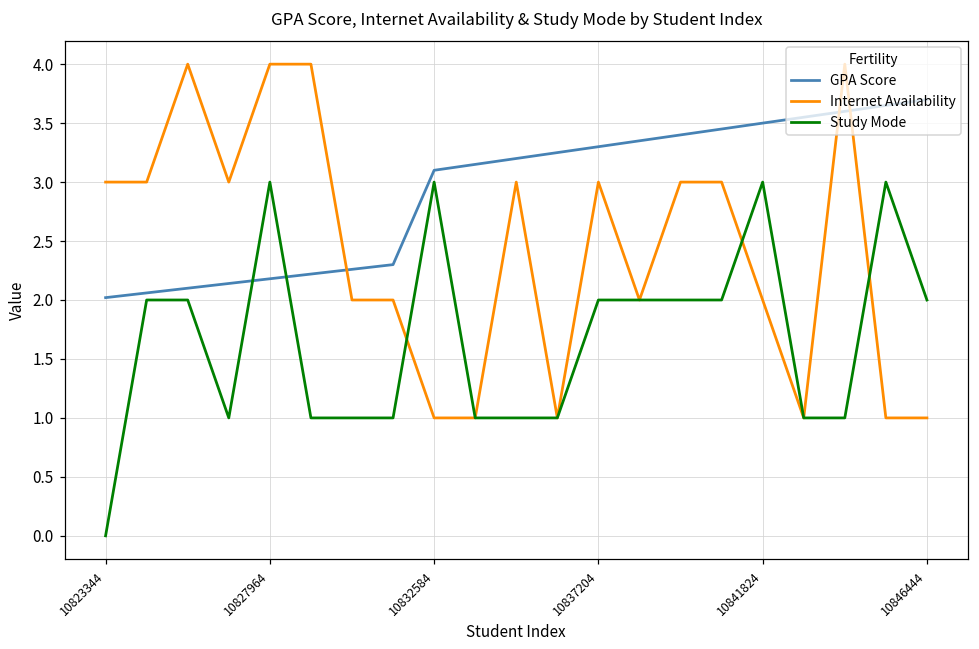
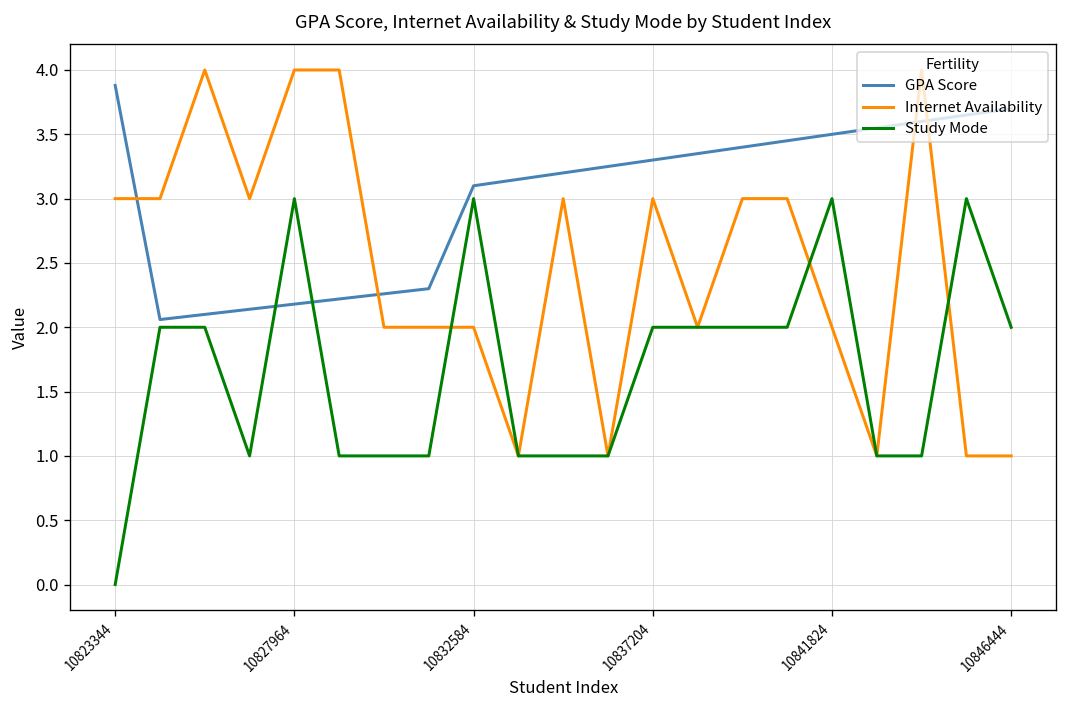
GPA Score, 10823344: 2.02 -> 3.88
Internet Availability, 10832584: 1 -> 2
